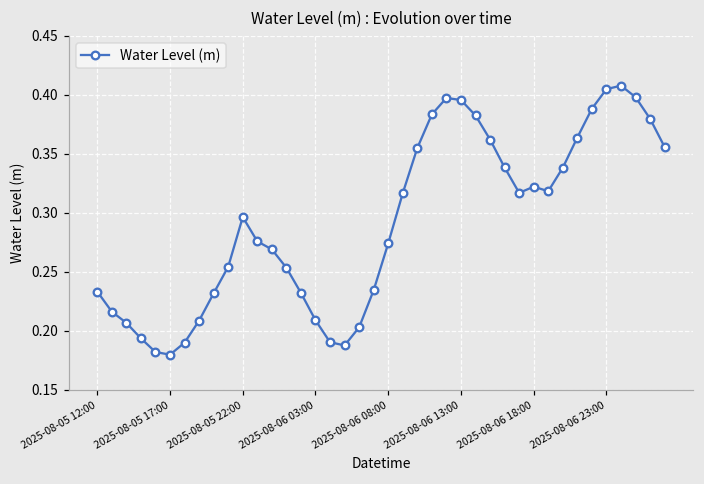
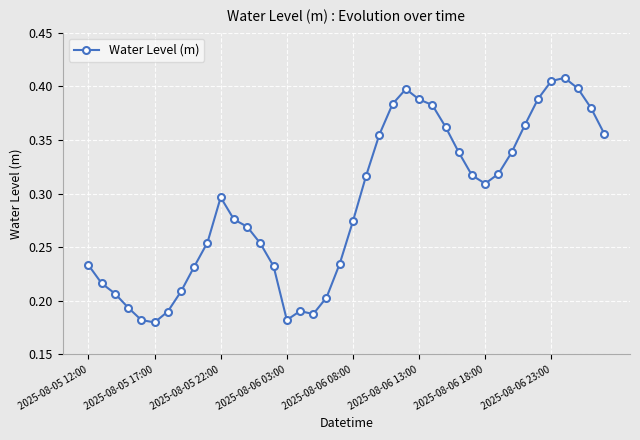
2025-08-06 03:00: 0.209 -> 0.182
2025-08-06 13:00: 0.396 -> 0.388
2025-08-06 18:00: 0.322 -> 0.309
